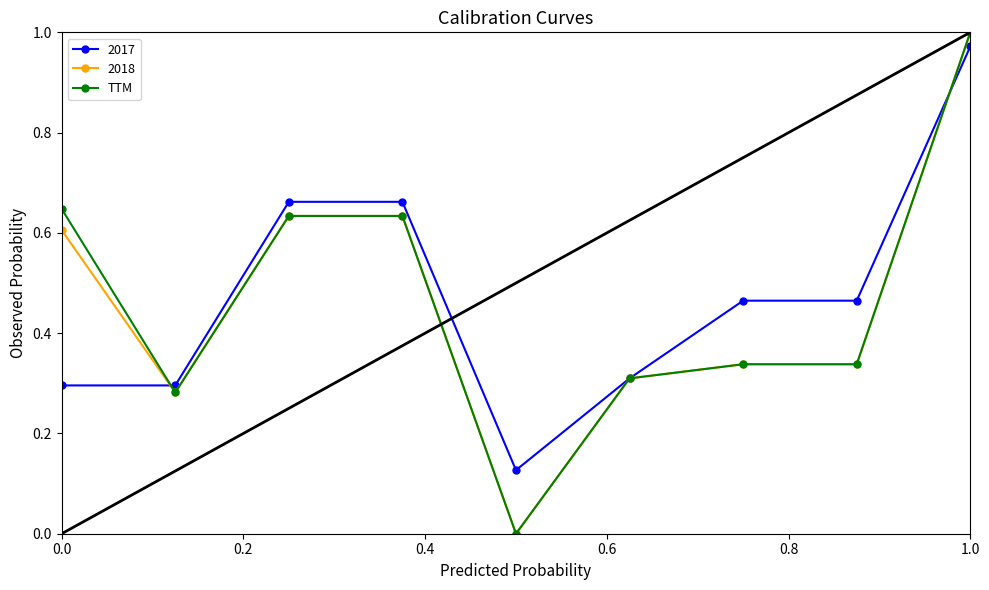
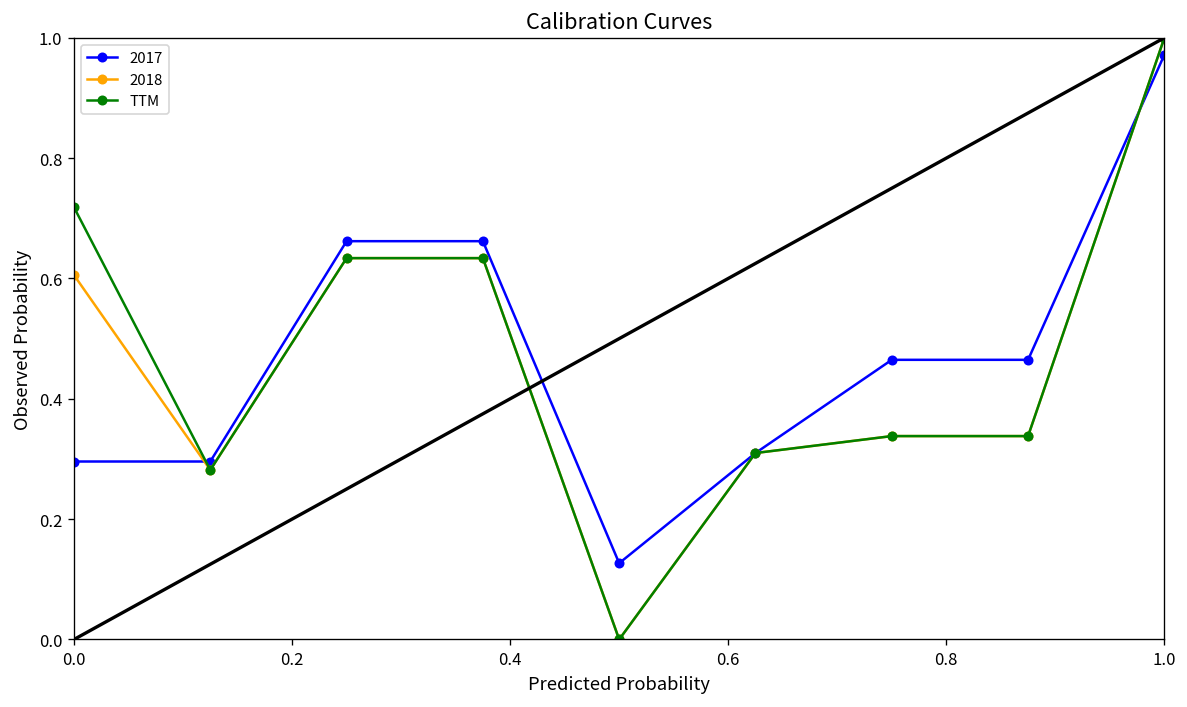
TTM, 0.0: 0.65 -> 0.72
